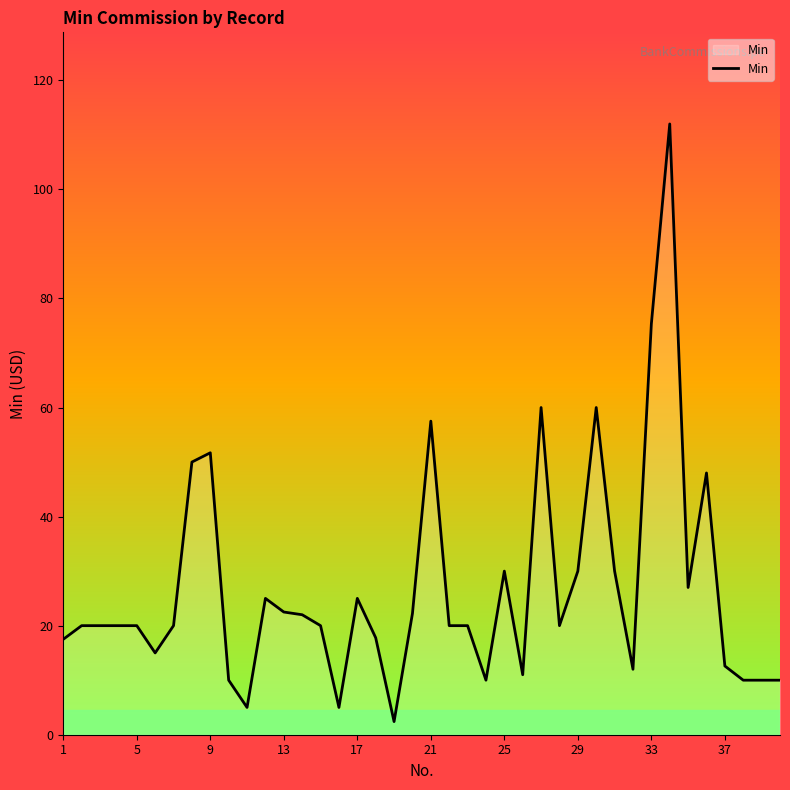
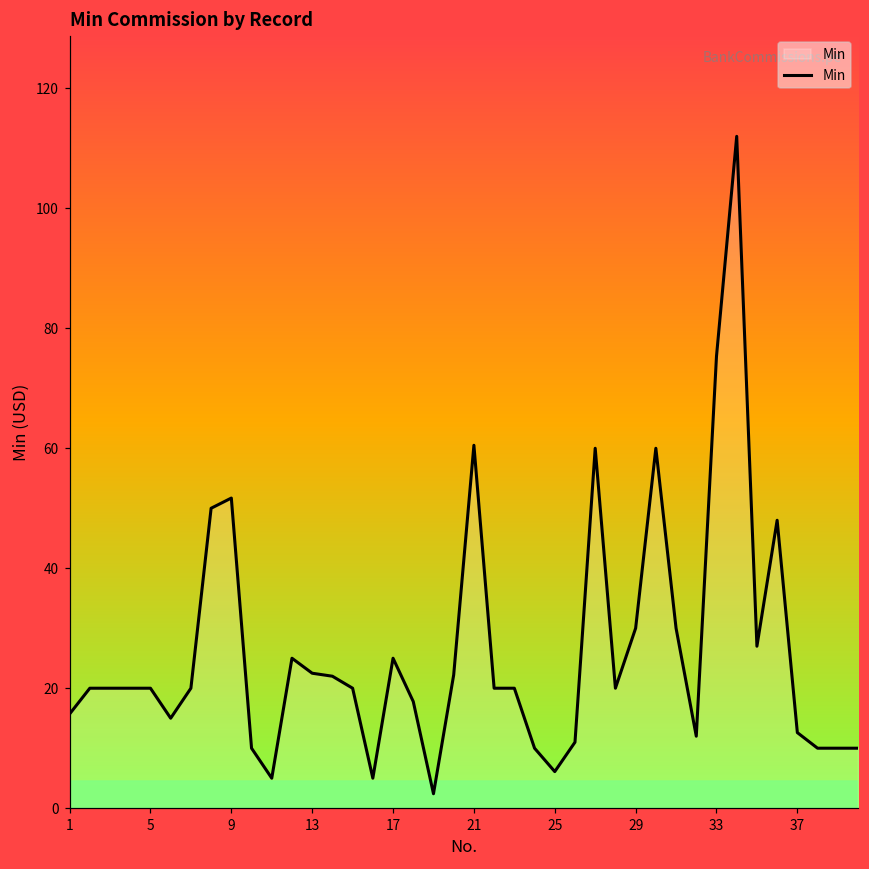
1: 18 -> 16
21: 58 -> 61
25: 30 -> 6
